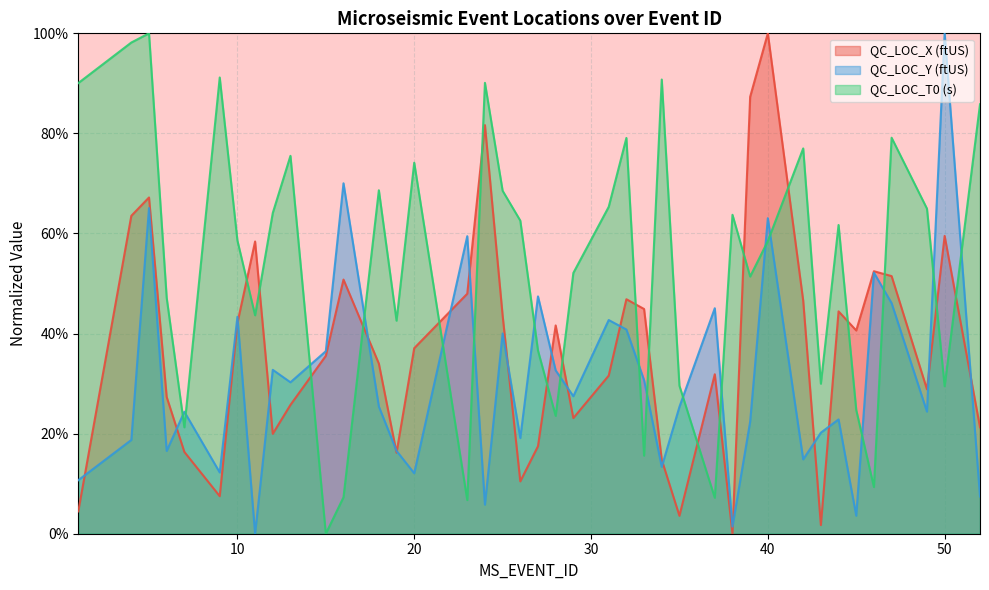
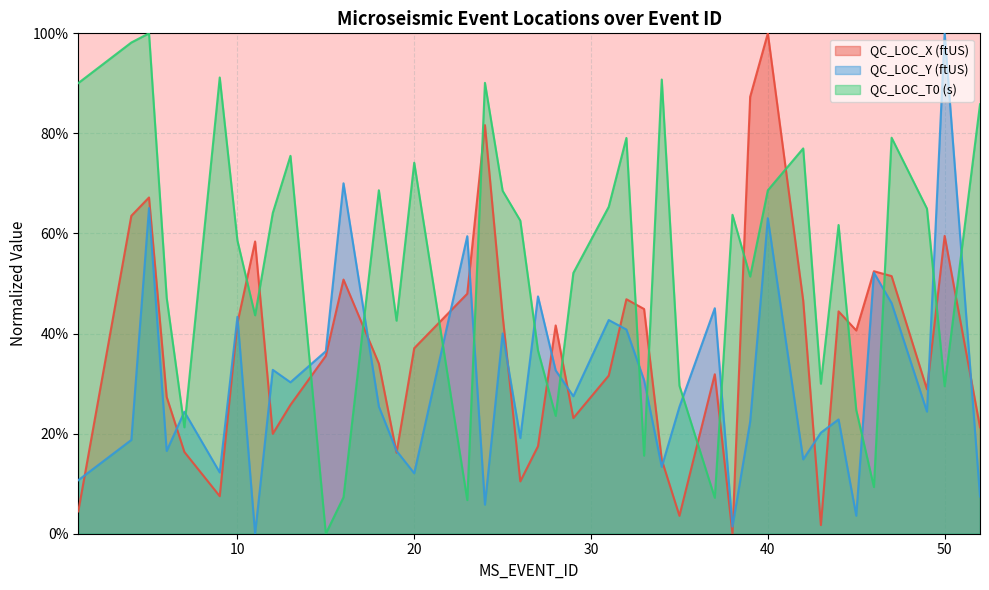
QC_LOC_T0 (s), 40: 58% -> 69%
